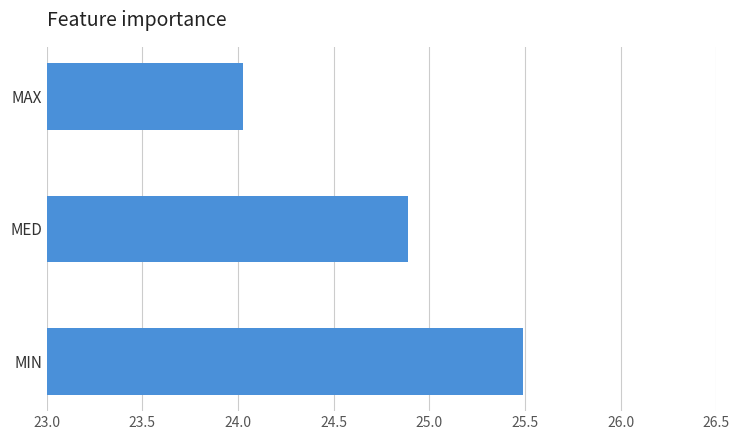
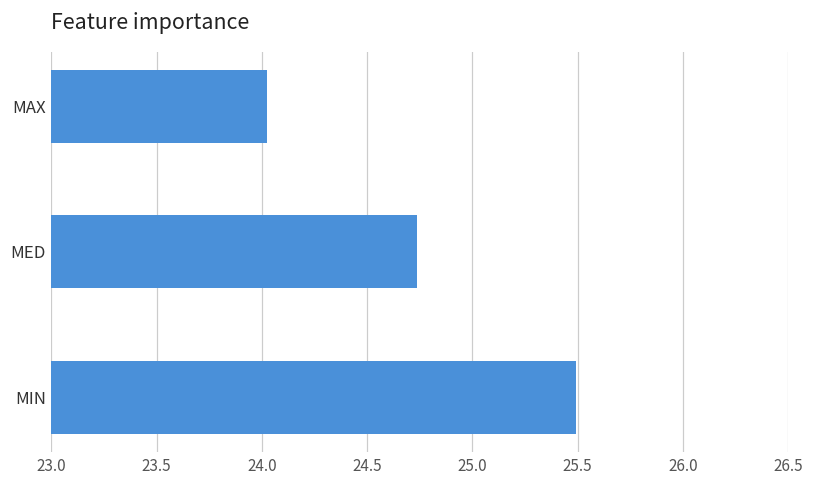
MED: 24.89 -> 24.74
